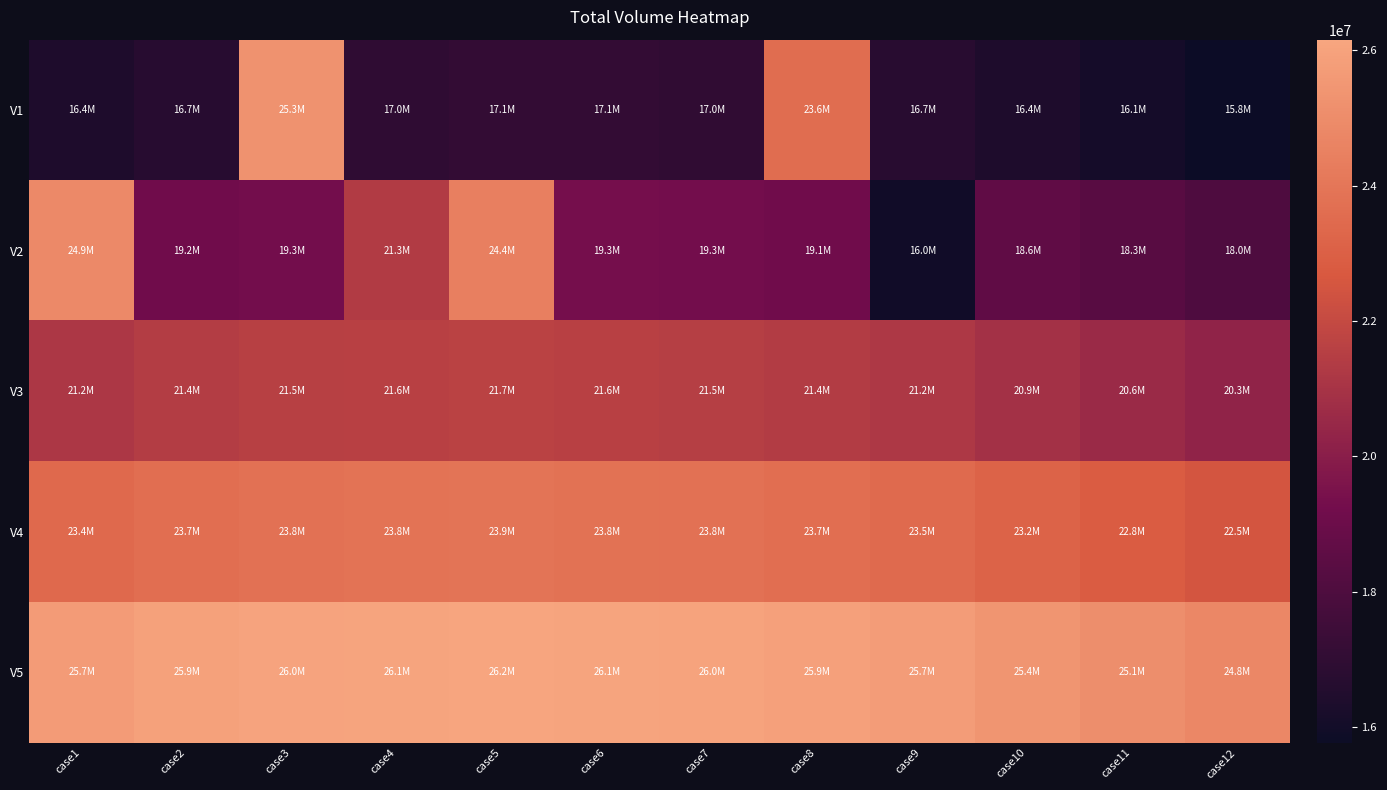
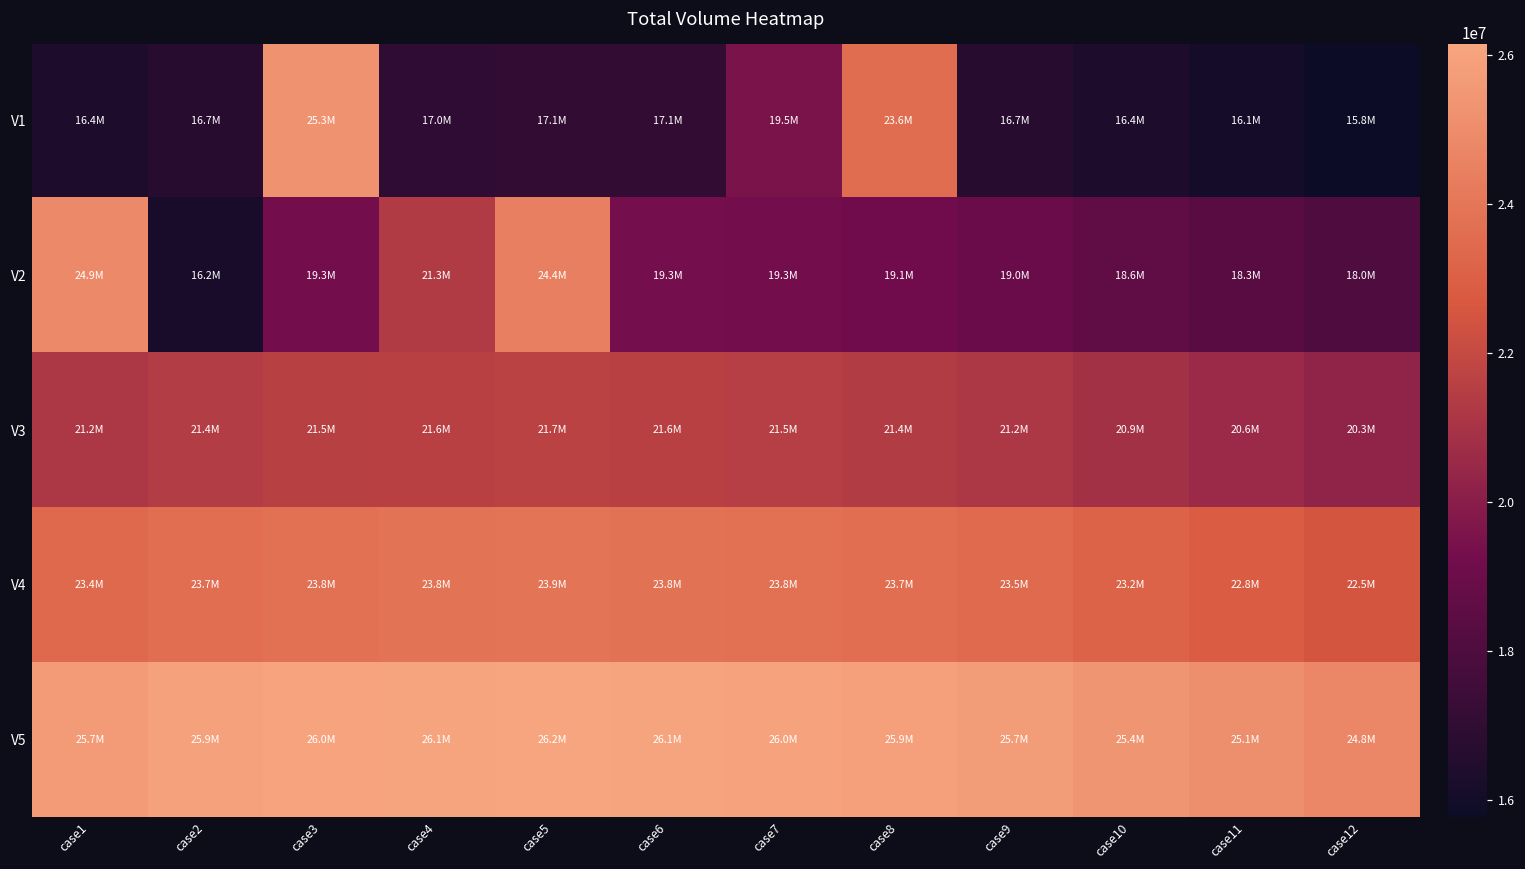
V1, case7: 17.0M -> 19.5M
V2, case2: 19.2M -> 16.2M
V2, case9: 16.0M -> 19.0M
